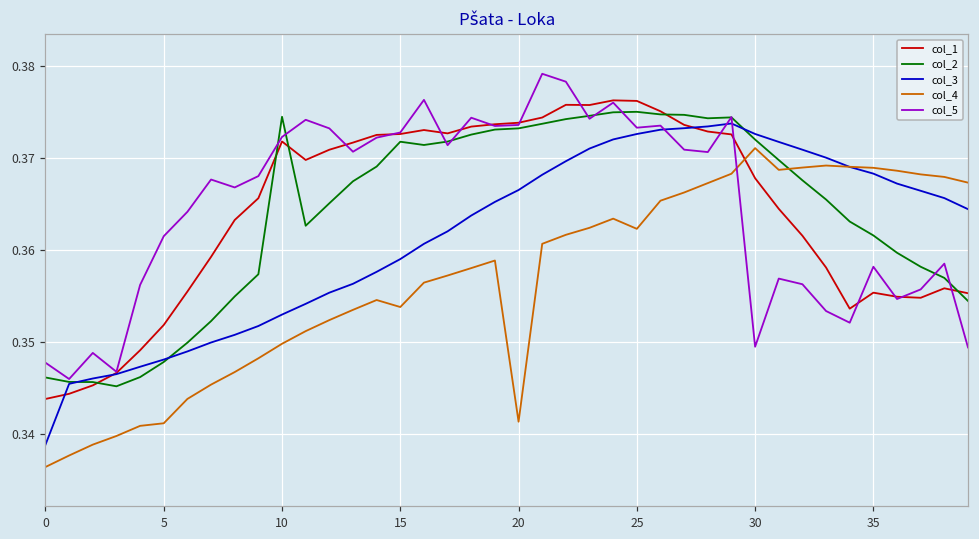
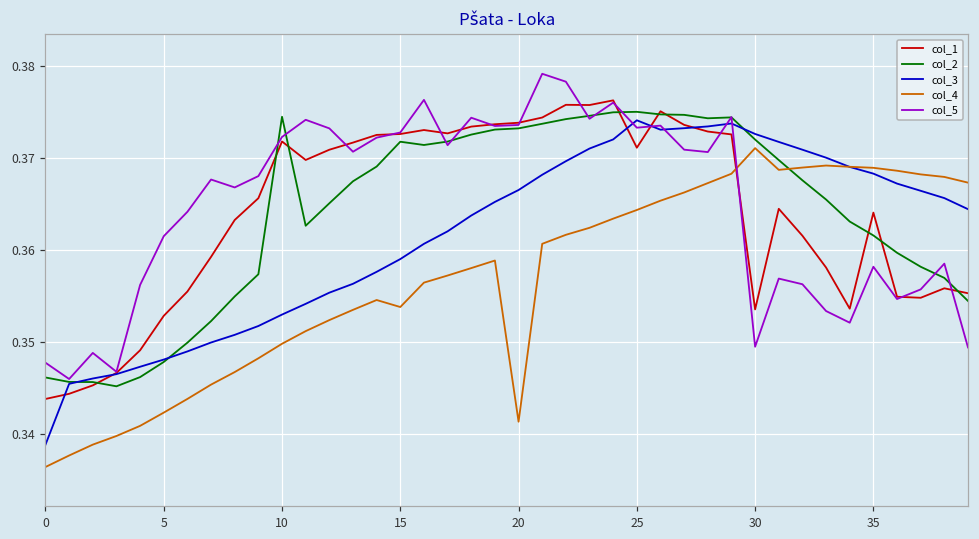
col_1, 5: 0.352 -> 0.353
col_4, 5: 0.341 -> 0.342
col_1, 25: 0.376 -> 0.371
col_3, 25: 0.373 -> 0.374
col_4, 25: 0.362 -> 0.364
col_1, 30: 0.368 -> 0.354
col_1, 35: 0.355 -> 0.364
